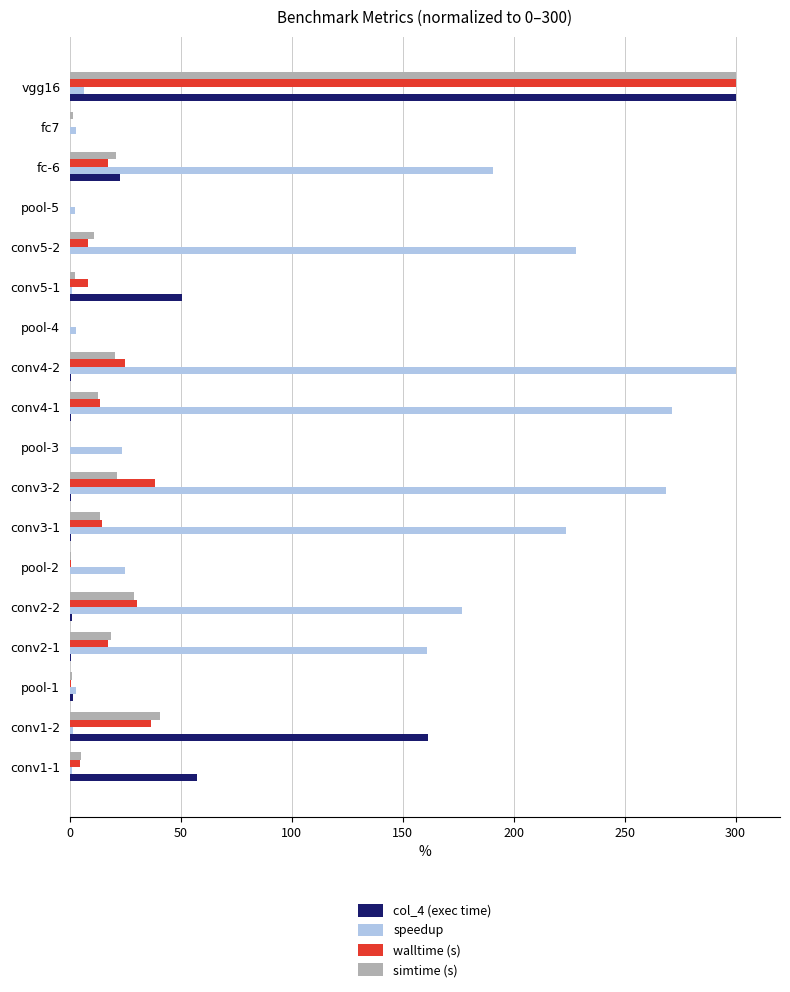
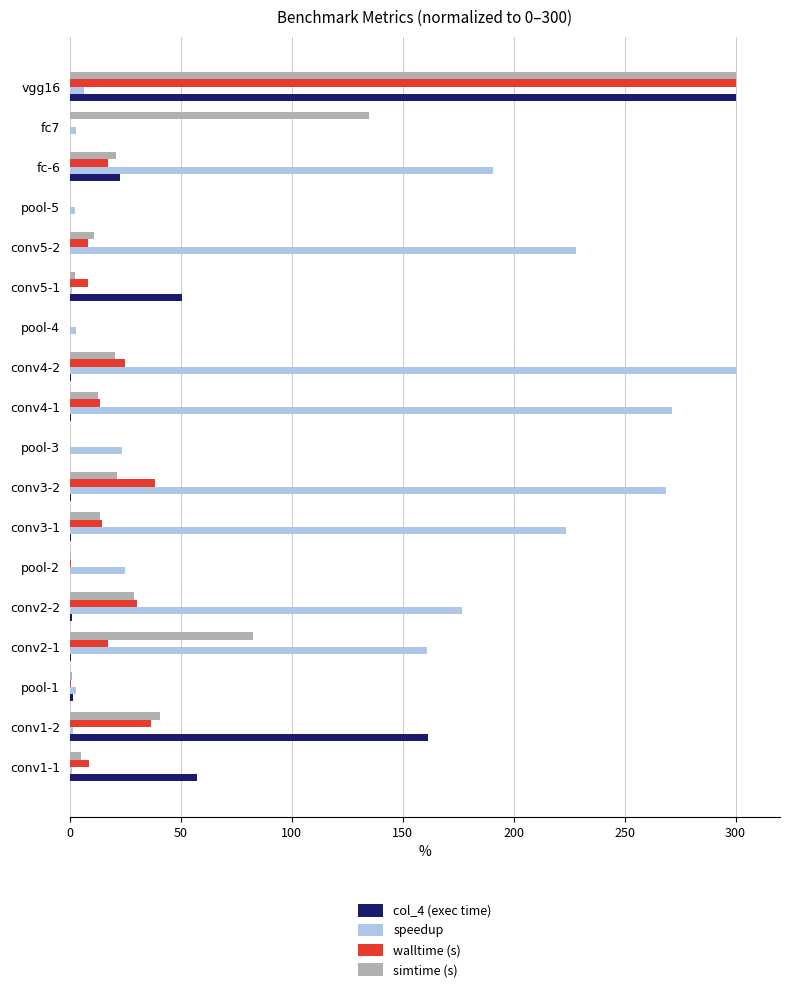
simtime (s), fc7: 1 -> 135
simtime (s), conv2-1: 19 -> 82
walltime (s), conv1-1: 5 -> 8
